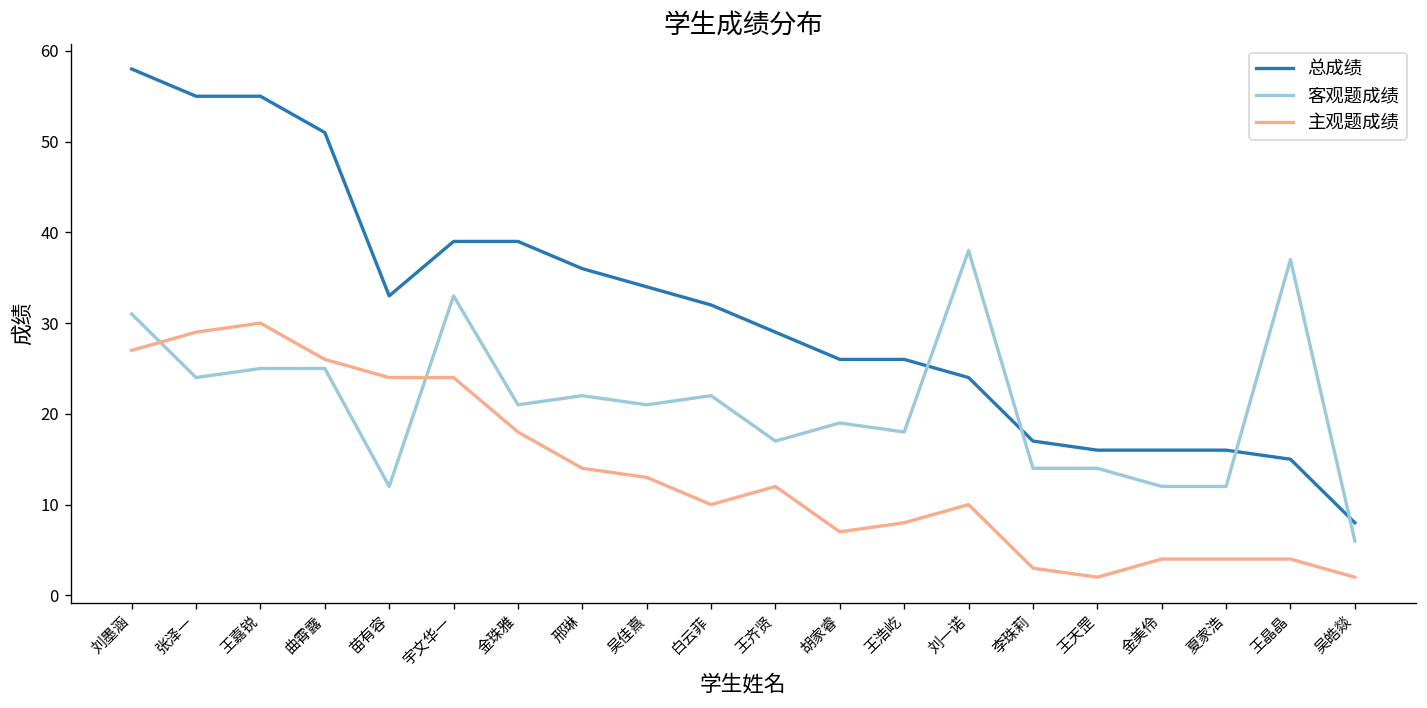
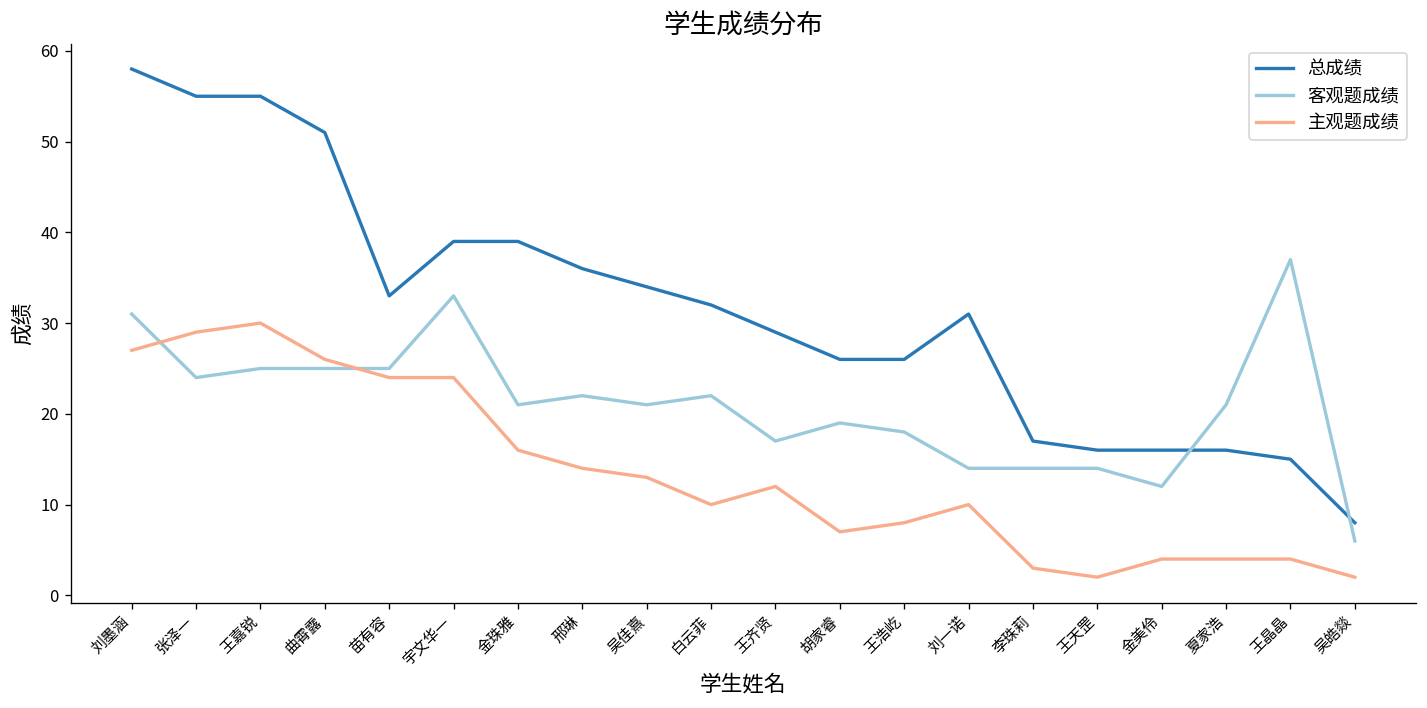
客观题成绩, 苗有容: 12 -> 25
主观题成绩, 金珠雅: 18 -> 16
总成绩, 刘一诺: 24 -> 31
客观题成绩, 刘一诺: 38 -> 14
客观题成绩, 夏家浩: 12 -> 21
